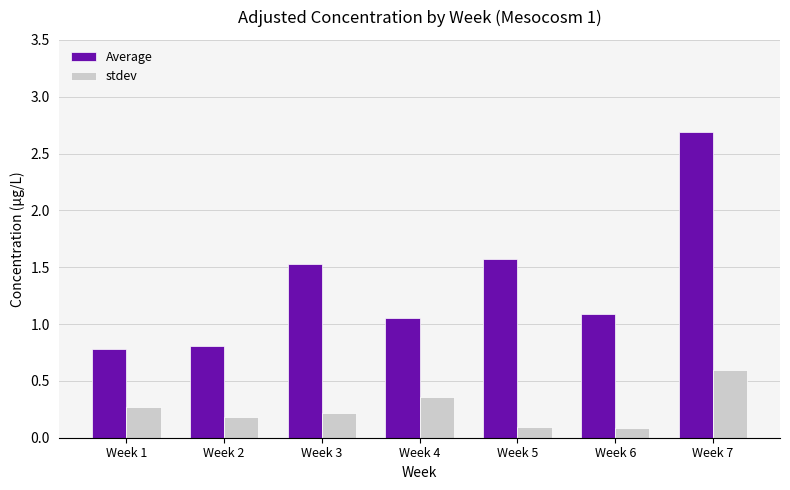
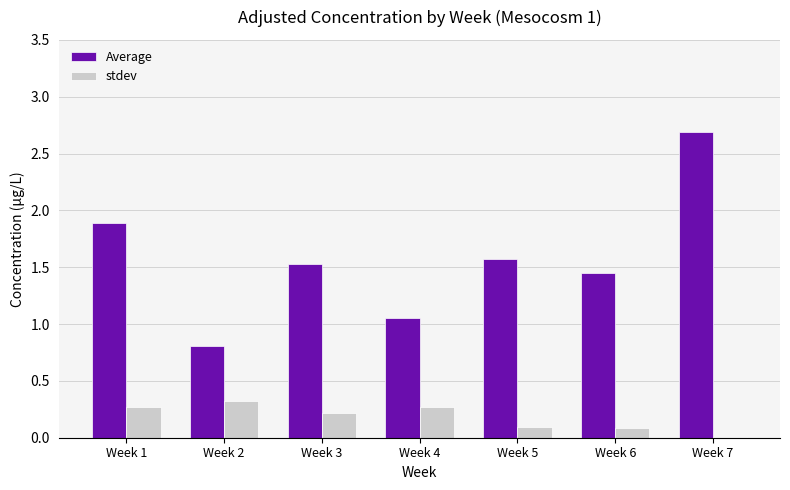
Average, Week 1: 0.78 -> 1.89
stdev, Week 2: 0.18 -> 0.32
stdev, Week 4: 0.35 -> 0.27
Average, Week 6: 1.09 -> 1.44
stdev, Week 7: 0.60 -> 0.01
